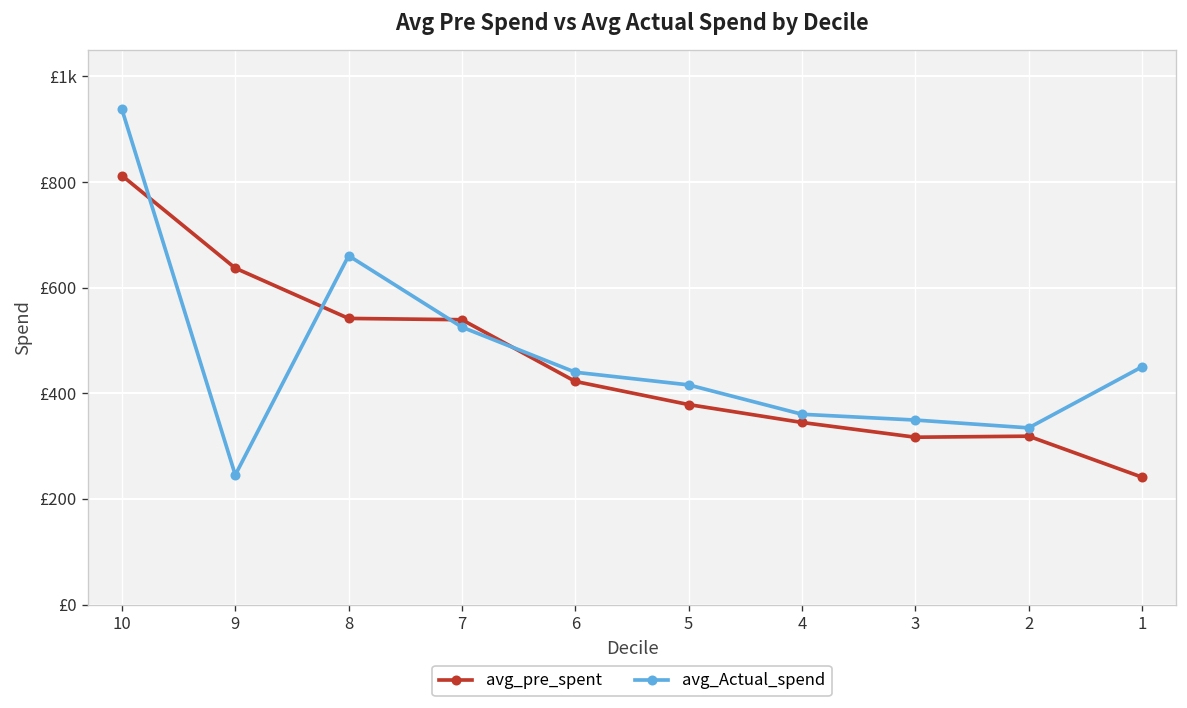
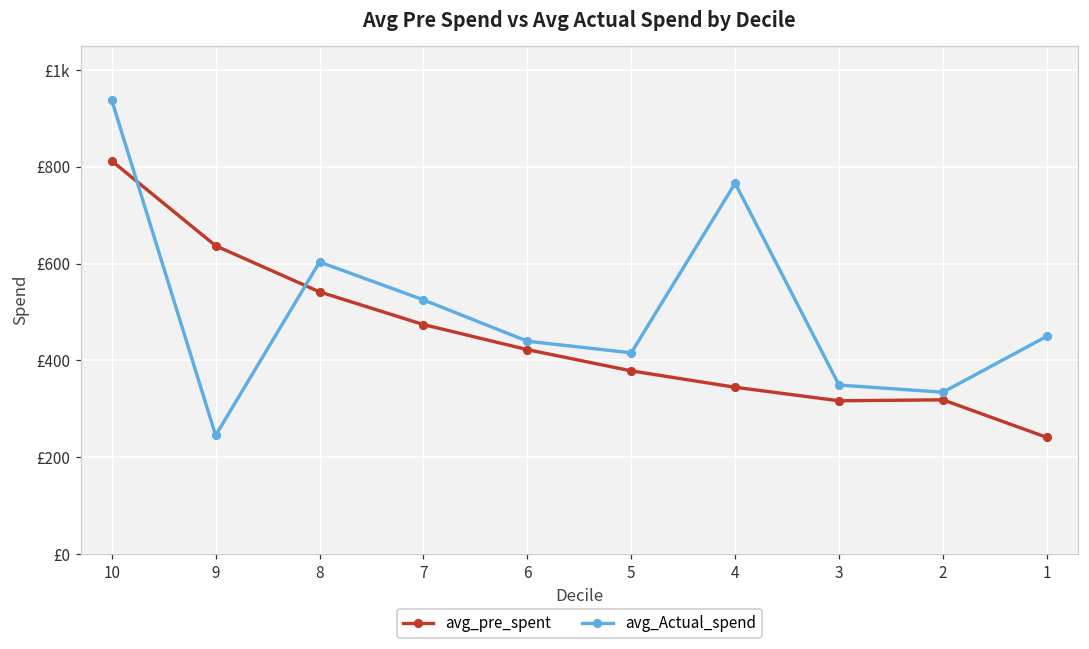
avg_Actual_spend, 8: £660 -> £600
avg_pre_spent, 7: £540 -> £470
avg_Actual_spend, 4: £360 -> £770
